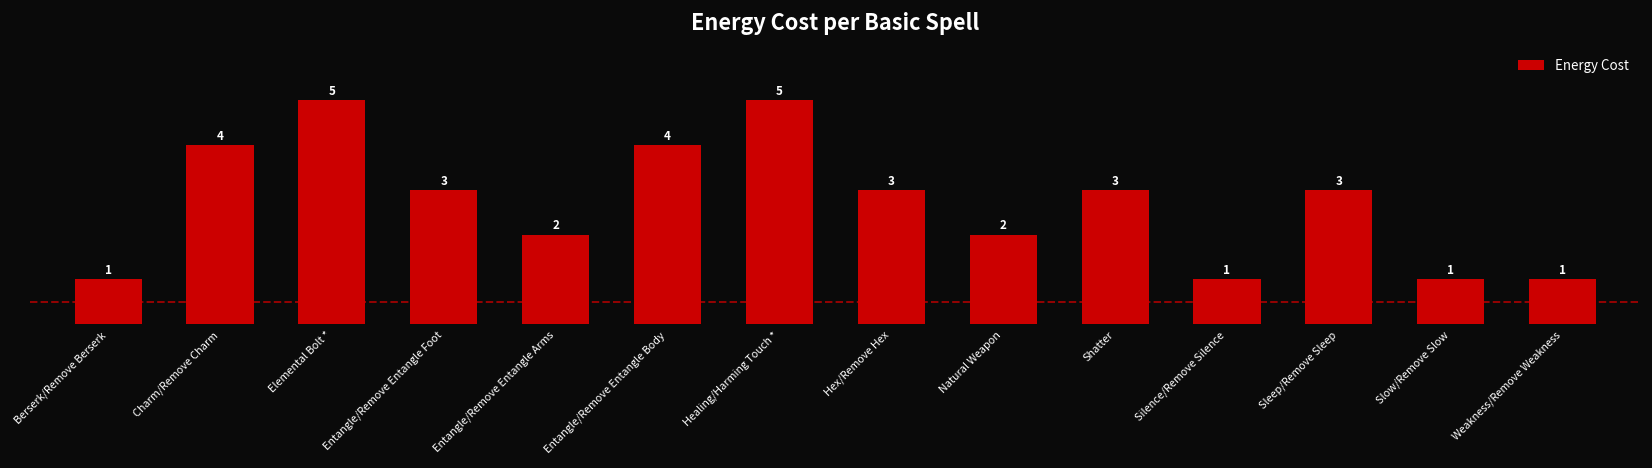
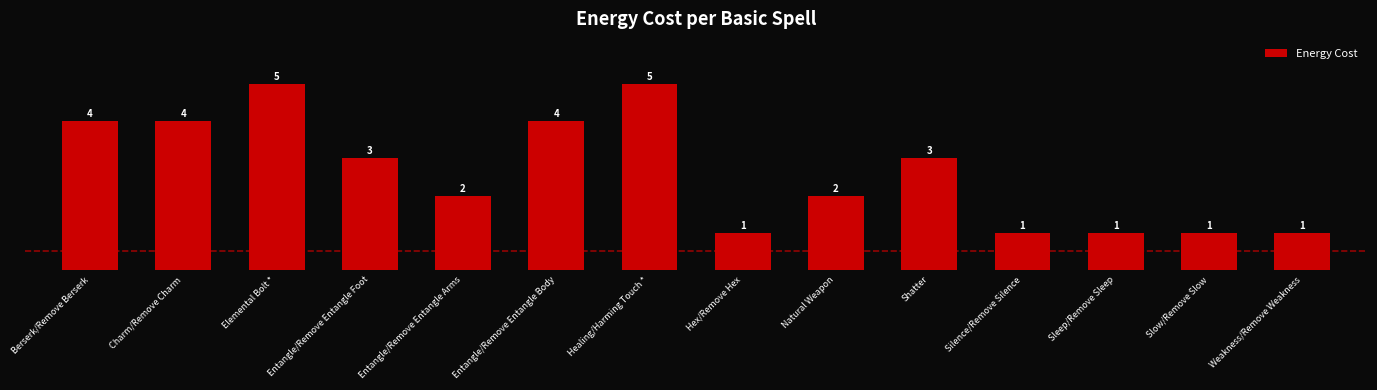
Berserk/Remove Berserk: 1 -> 4
Hex/Remove Hex: 3 -> 1
Sleep/Remove Sleep: 3 -> 1
